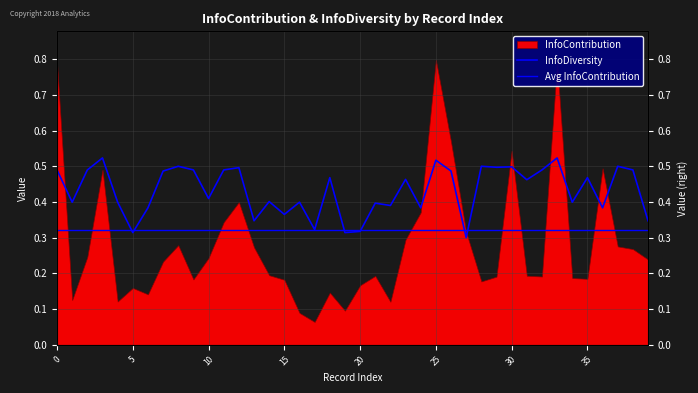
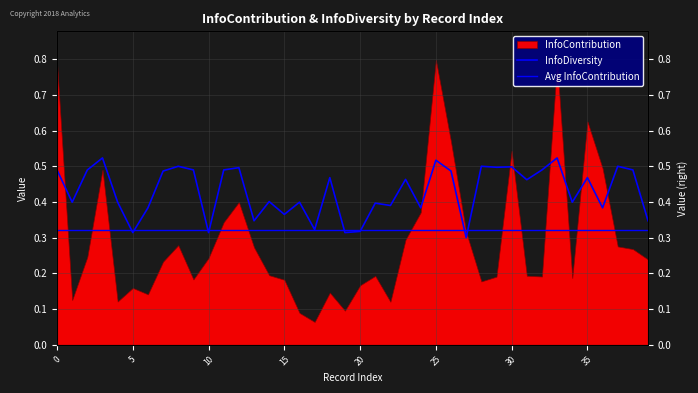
InfoDiversity, 10: 0.41 -> 0.31
InfoContribution, 35: 0.18 -> 0.63
